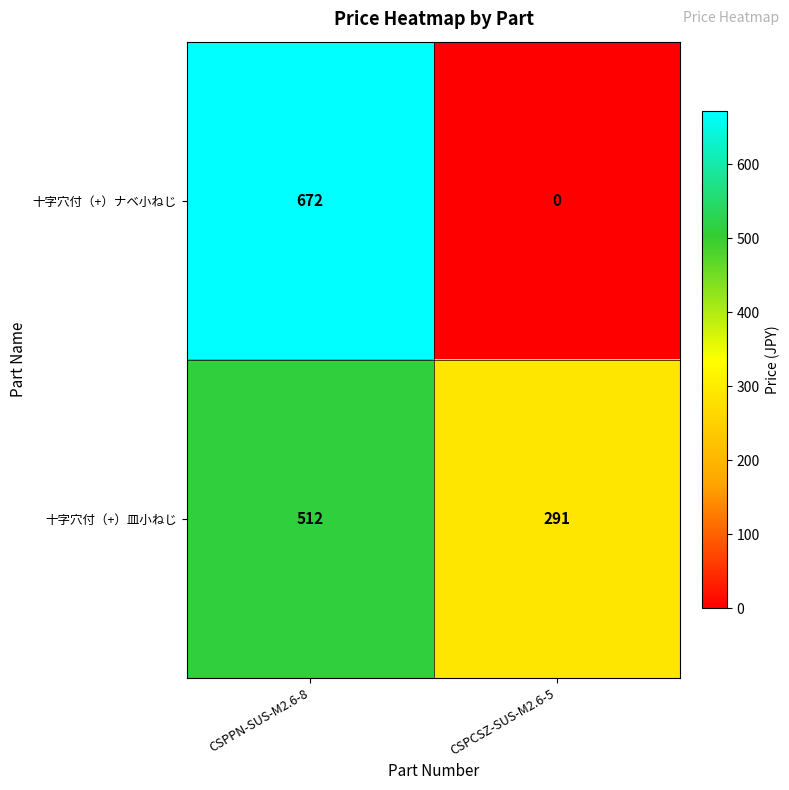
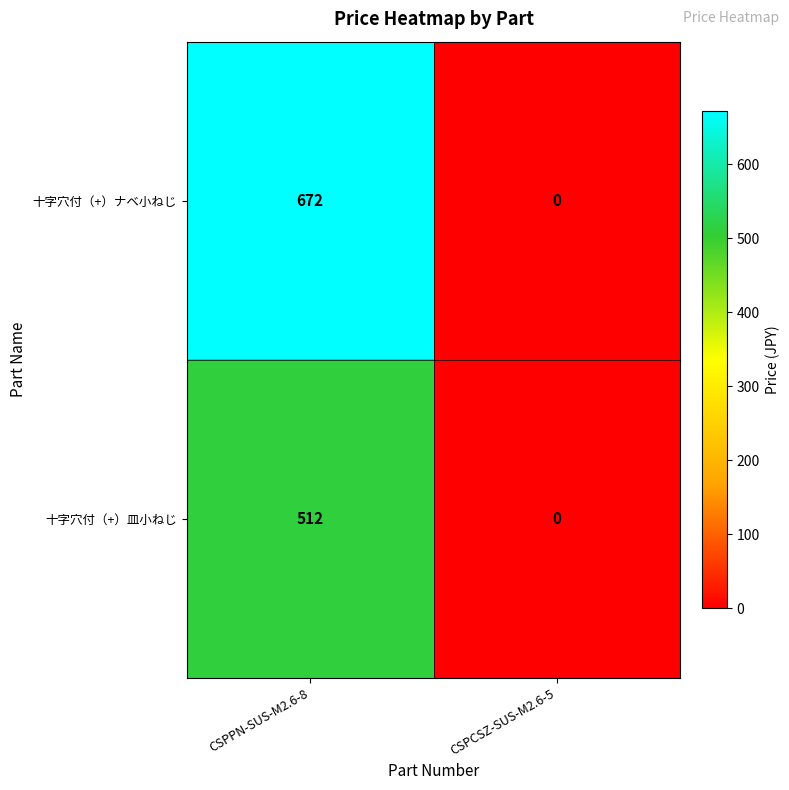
十字穴付（+）皿小ねじ, CSPCSZ-SUS-M2.6-5: 291 -> 0
